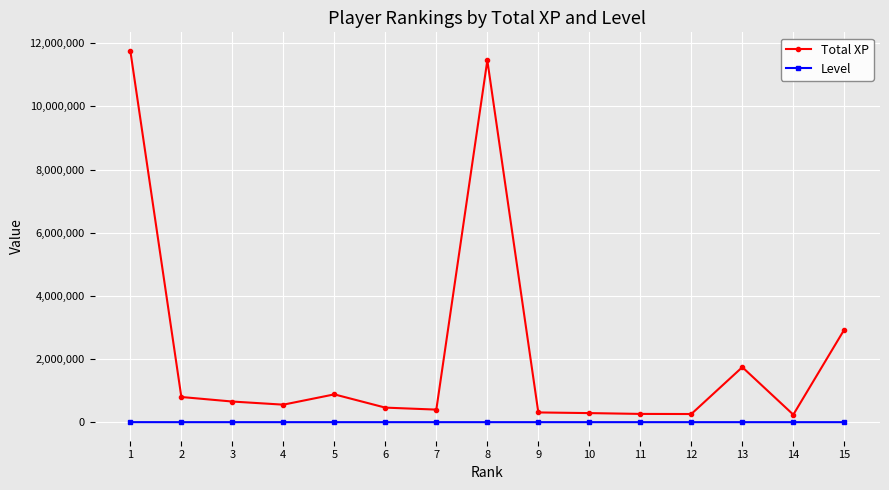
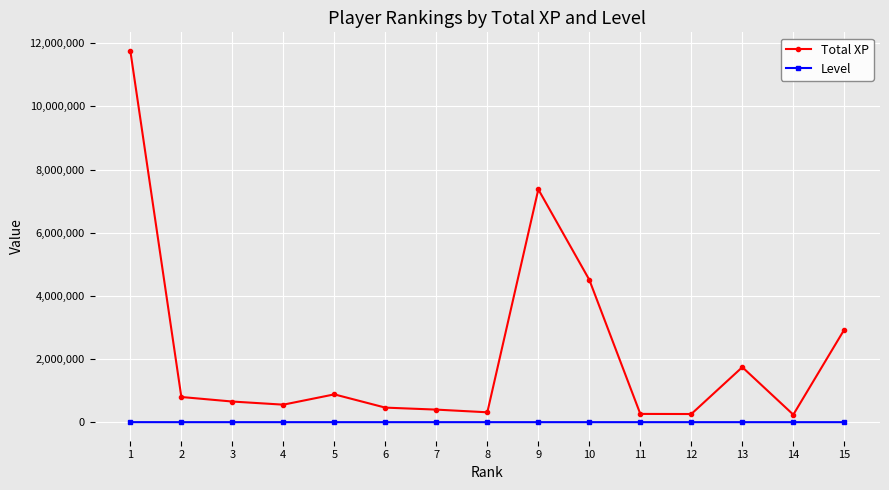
Total XP, 8: 11,500,000 -> 300,000
Total XP, 9: 300,000 -> 7,400,000
Total XP, 10: 300,000 -> 4,500,000
